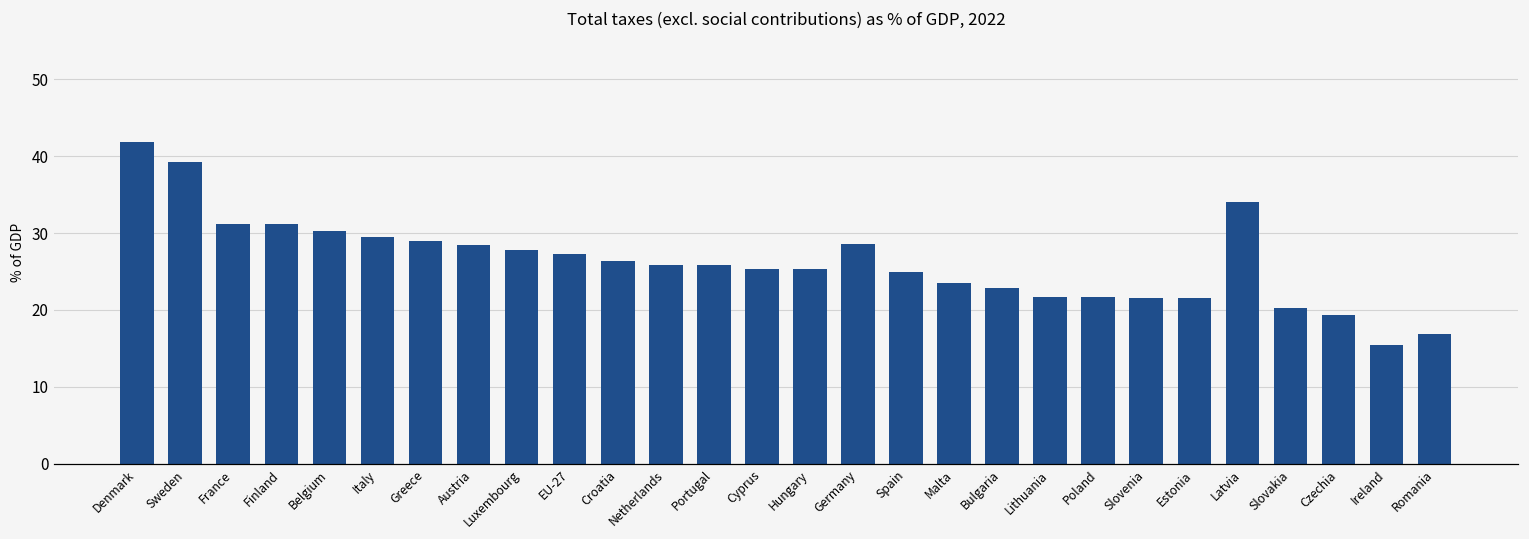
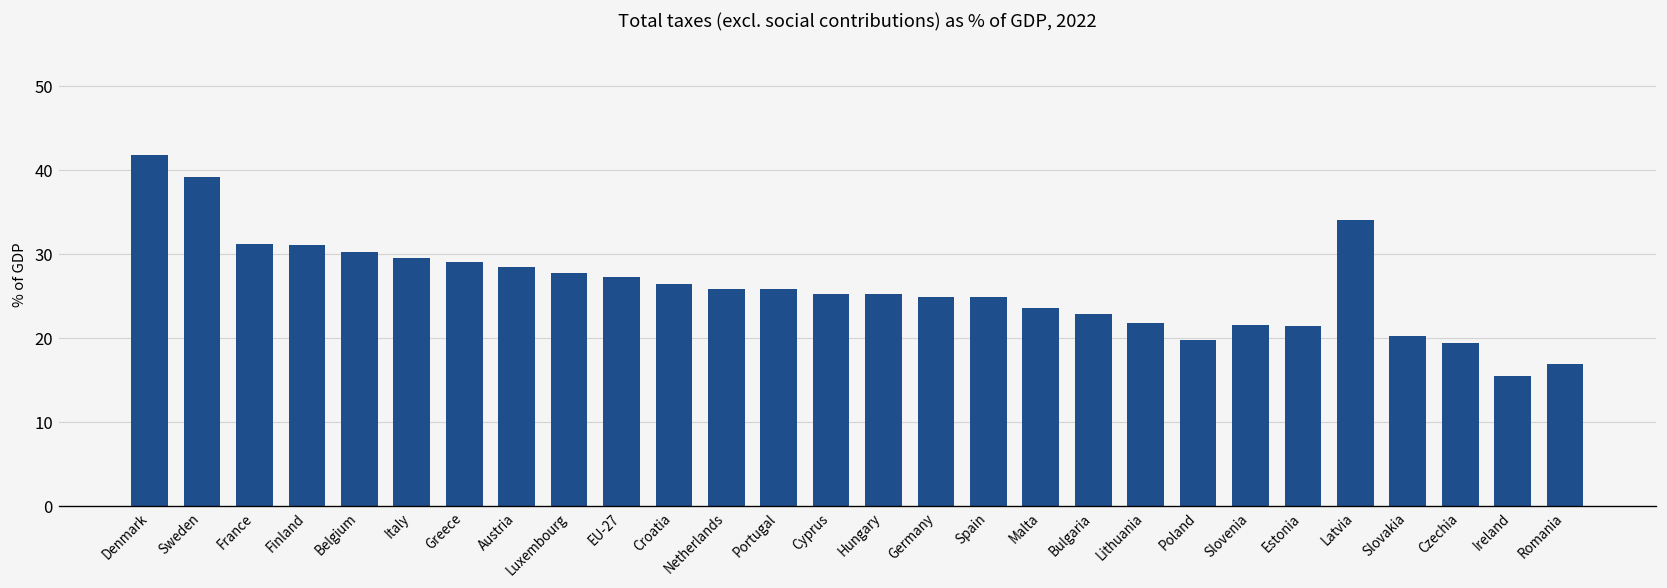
Germany: 29 -> 25
Poland: 22 -> 20
